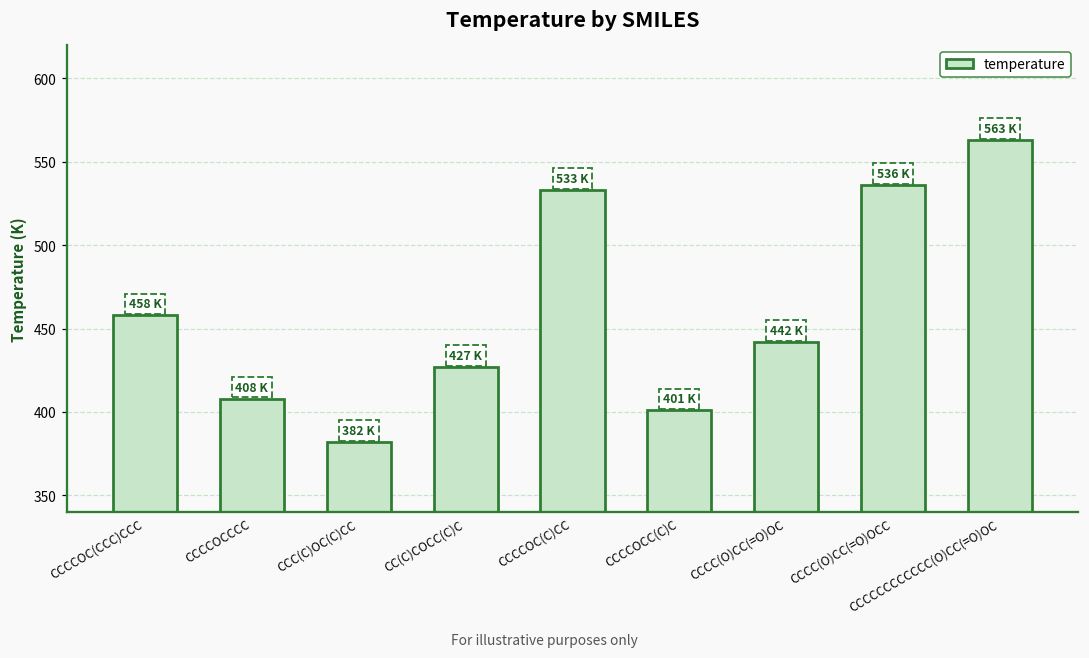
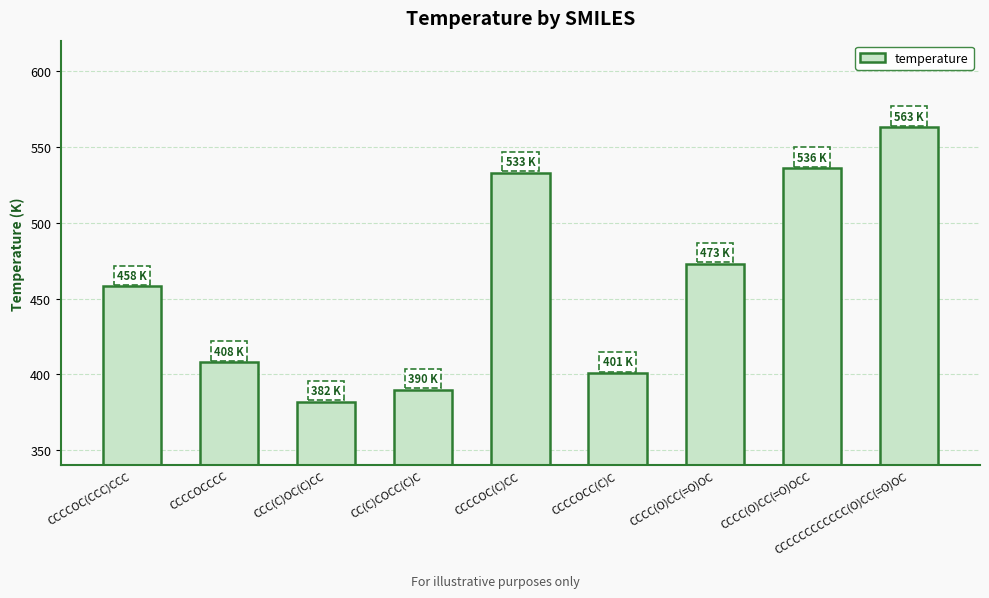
CC(C)COCC(C)C: 427 -> 390
CCCC(O)CC(=O)OC: 442 -> 473
